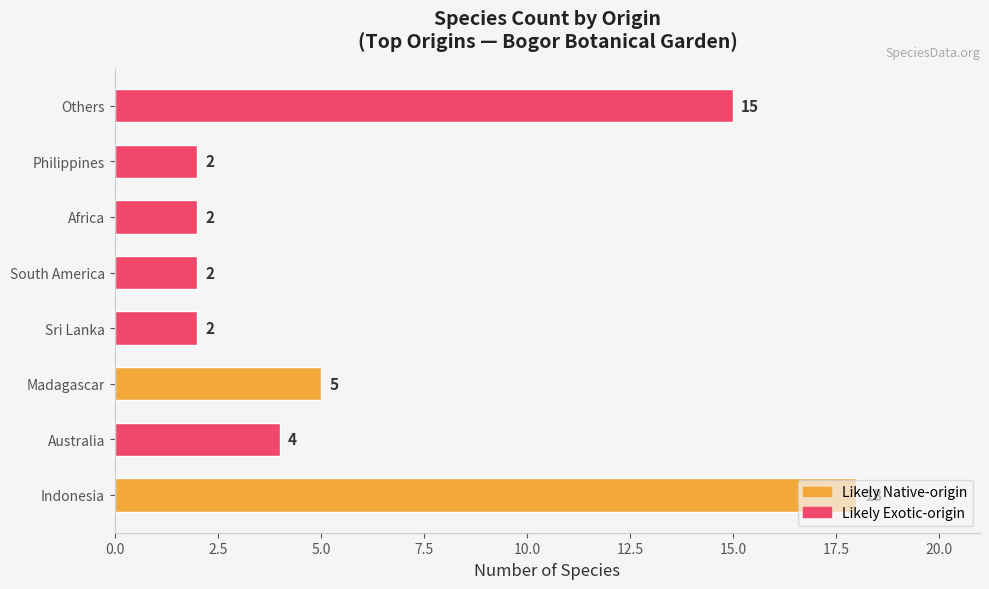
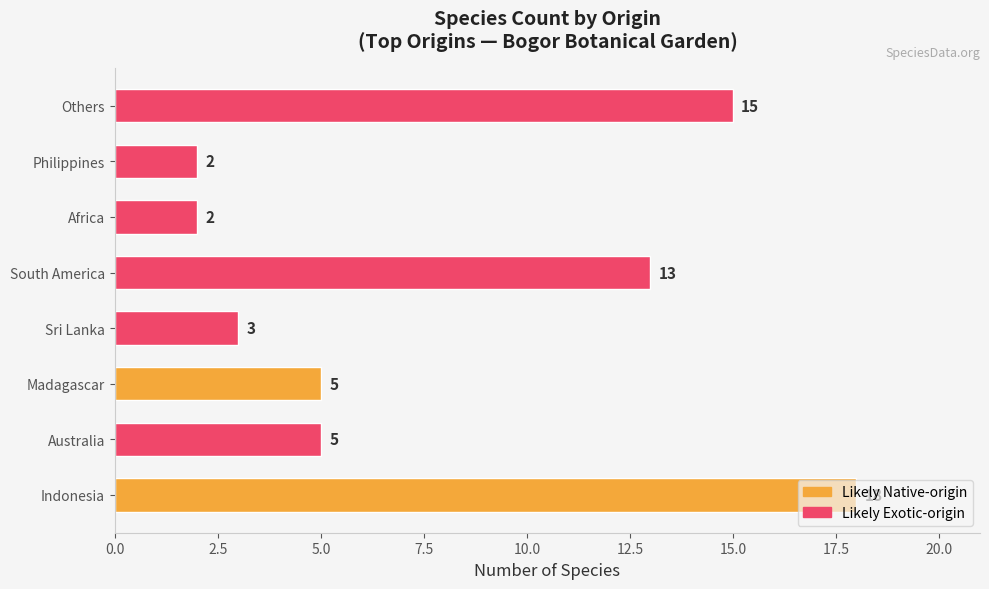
South America: 2 -> 13
Sri Lanka: 2 -> 3
Australia: 4 -> 5
